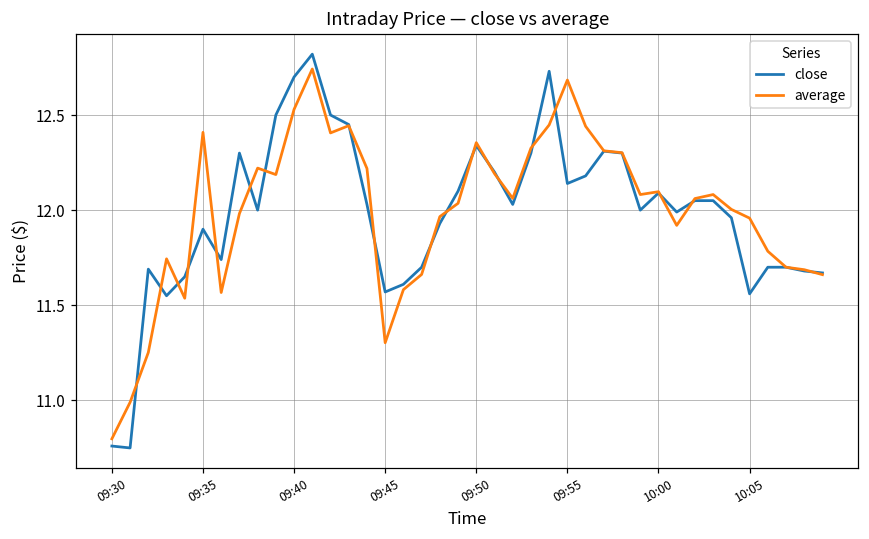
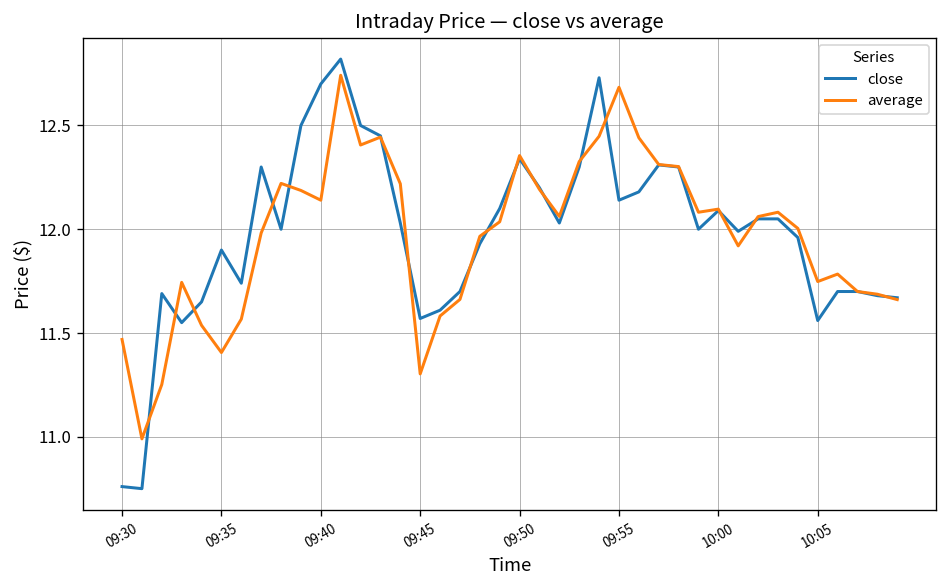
average, 09:30: 10.80 -> 11.47
average, 09:35: 12.41 -> 11.41
average, 09:40: 12.53 -> 12.14
average, 10:05: 11.96 -> 11.75
